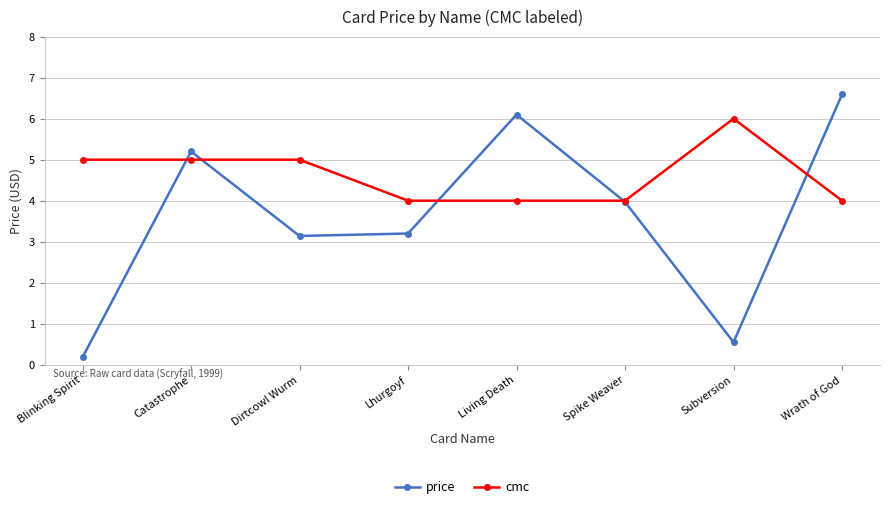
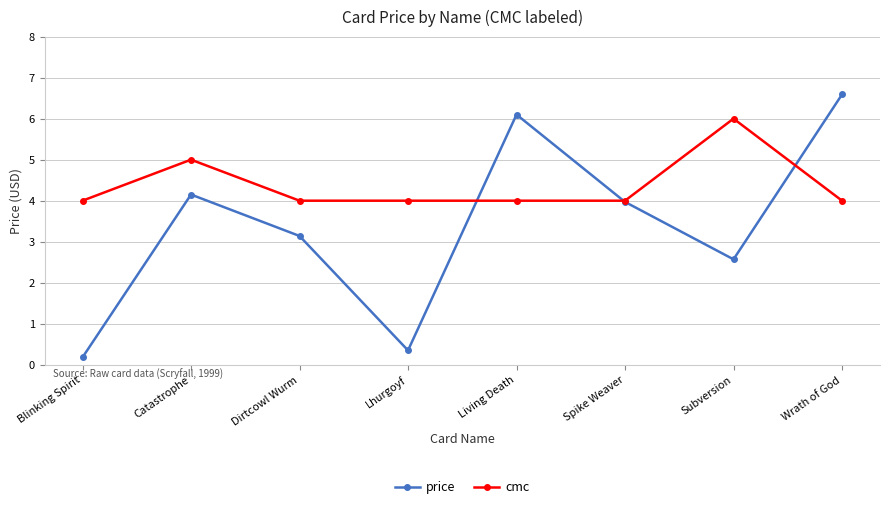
cmc, Blinking Spirit: 5 -> 4
price, Catastrophe: 5.2 -> 4.2
cmc, Dirtcowl Wurm: 5 -> 4
price, Lhurgoyf: 3.2 -> 0.4
price, Subversion: 0.6 -> 2.6
